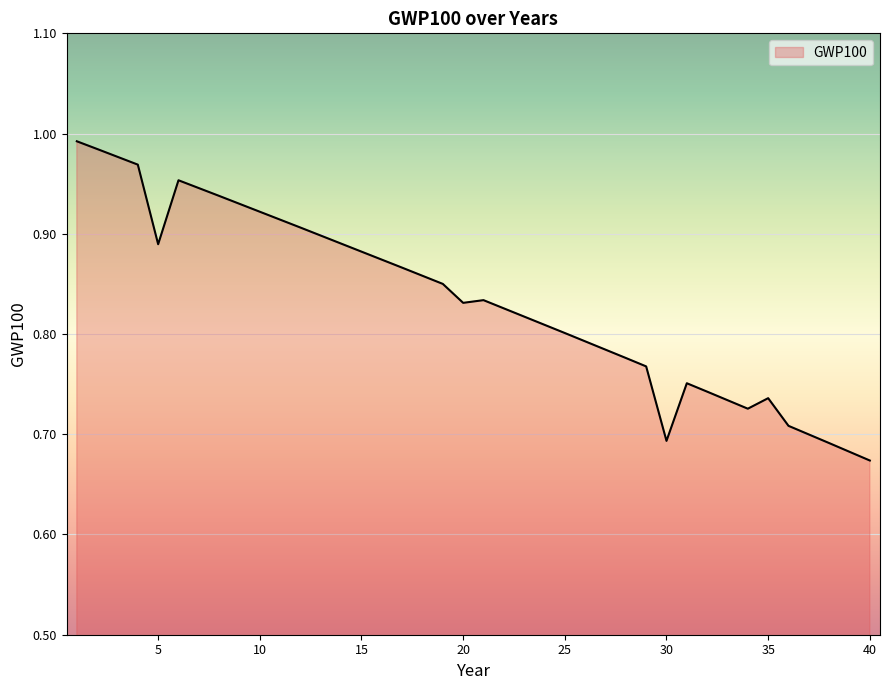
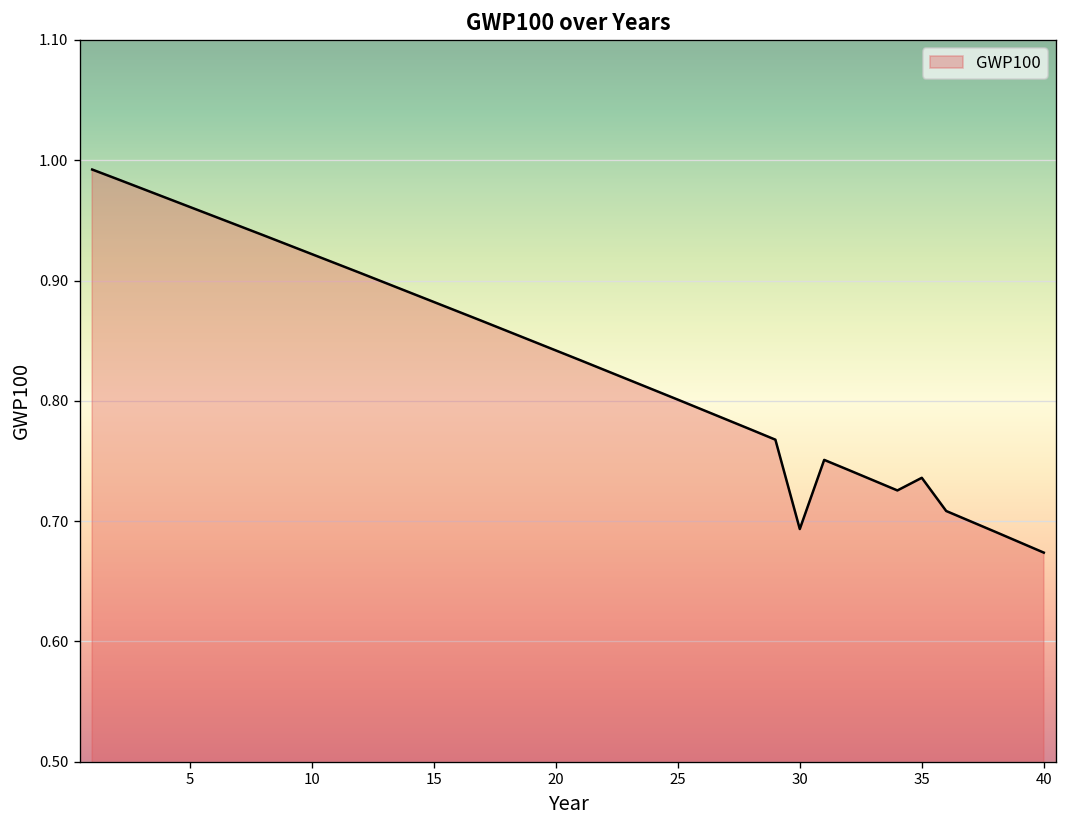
5: 0.890 -> 0.961
20: 0.831 -> 0.842
